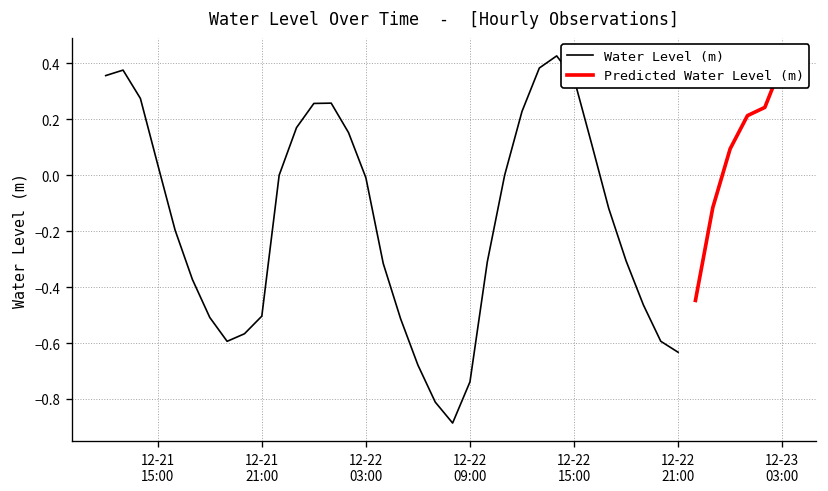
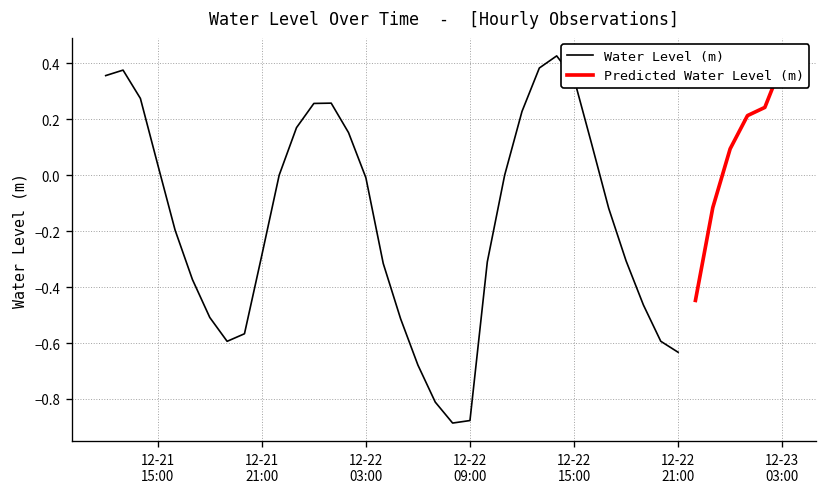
Water Level (m), 12-21 21:00: -0.50 -> -0.29
Water Level (m), 12-22 09:00: -0.74 -> -0.88
